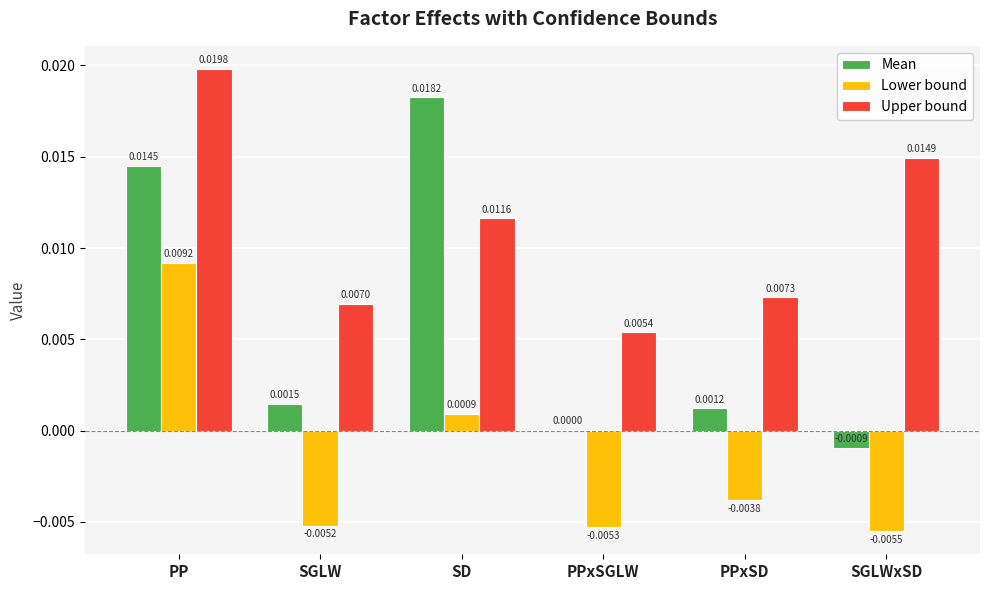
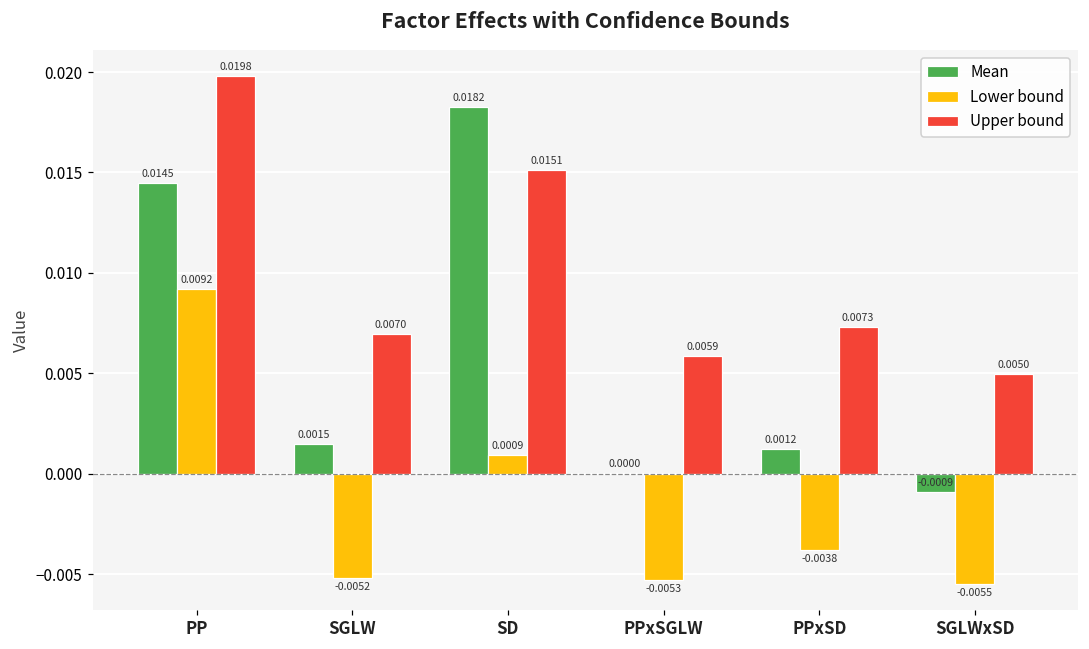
Upper bound, SD: 0.0116 -> 0.0151
Upper bound, PPxSGLW: 0.0054 -> 0.0059
Upper bound, SGLWxSD: 0.0149 -> 0.0050
